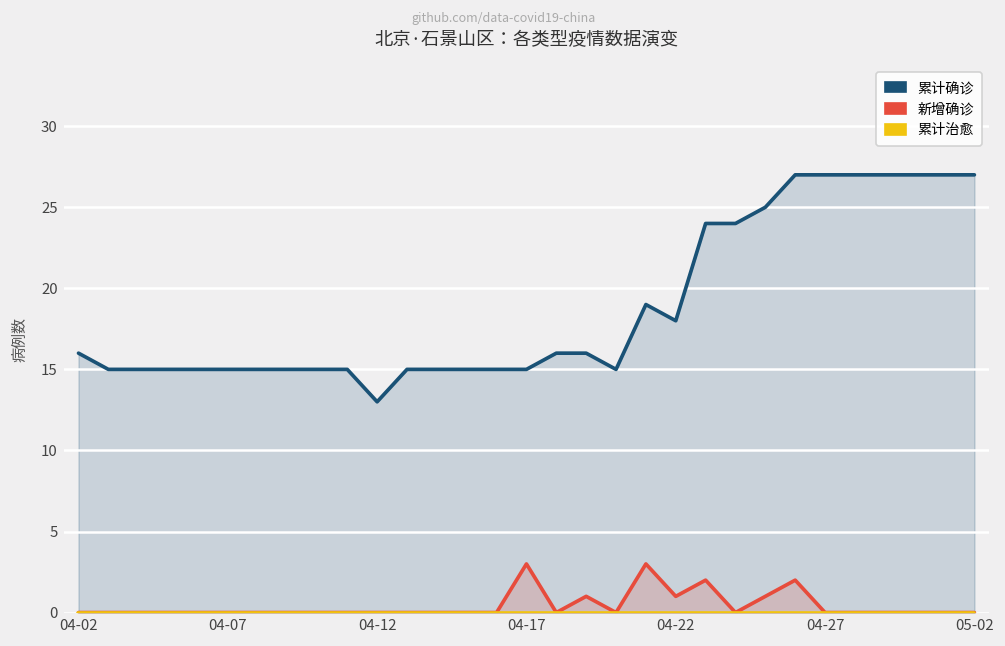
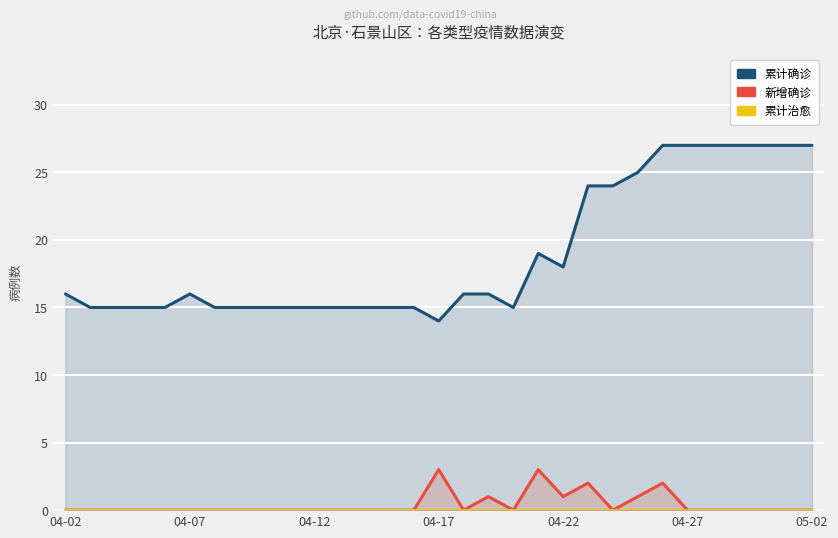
累计确诊, 04-07: 15 -> 16
累计确诊, 04-12: 13 -> 15
累计确诊, 04-17: 15 -> 14
